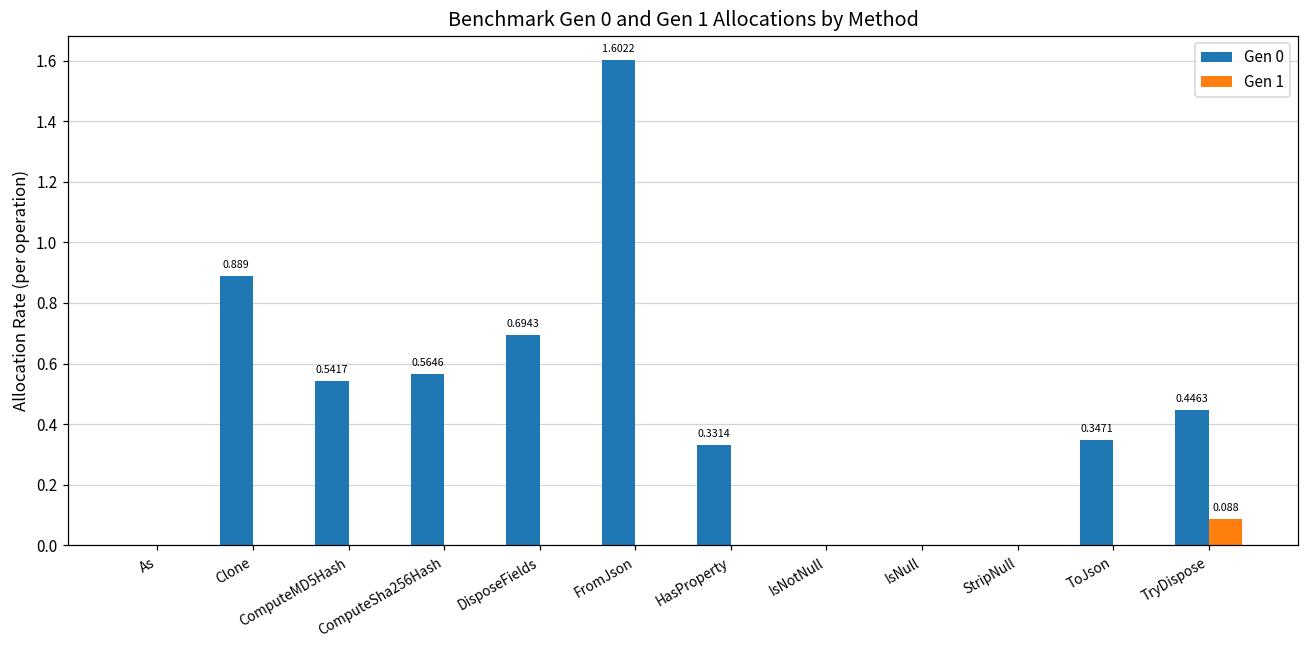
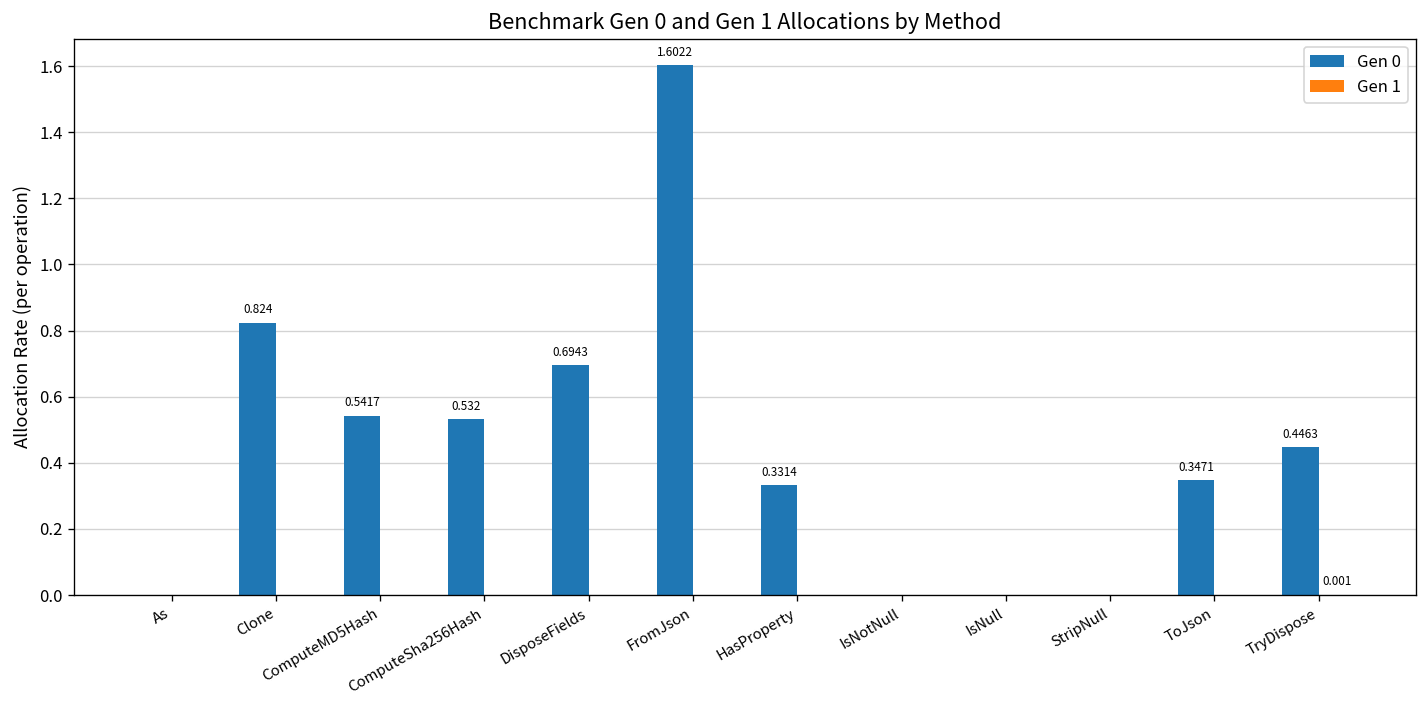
Gen 0, Clone: 0.889 -> 0.824
Gen 0, ComputeSha256Hash: 0.5646 -> 0.532
Gen 1, TryDispose: 0.088 -> 0.001
